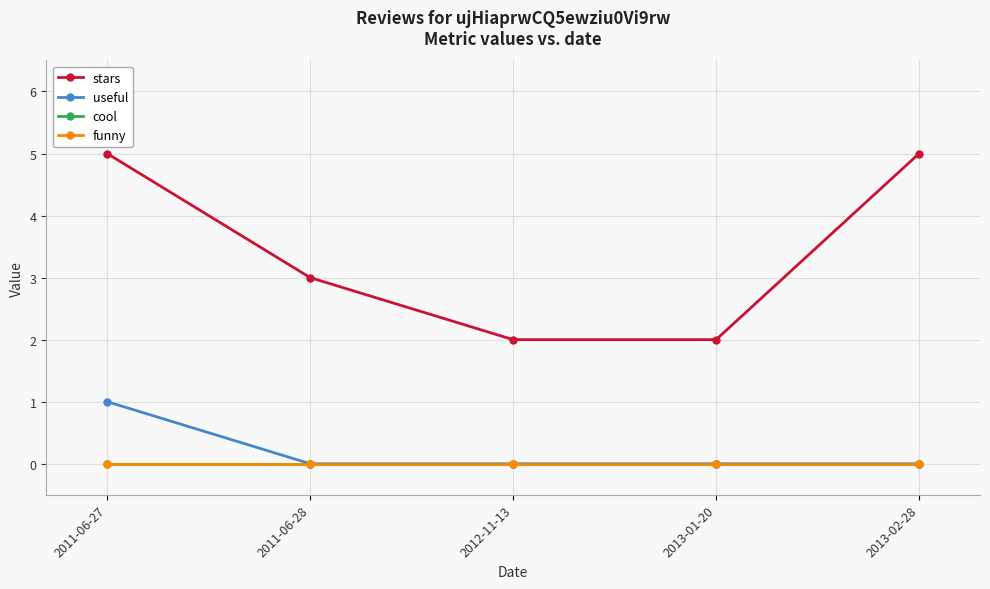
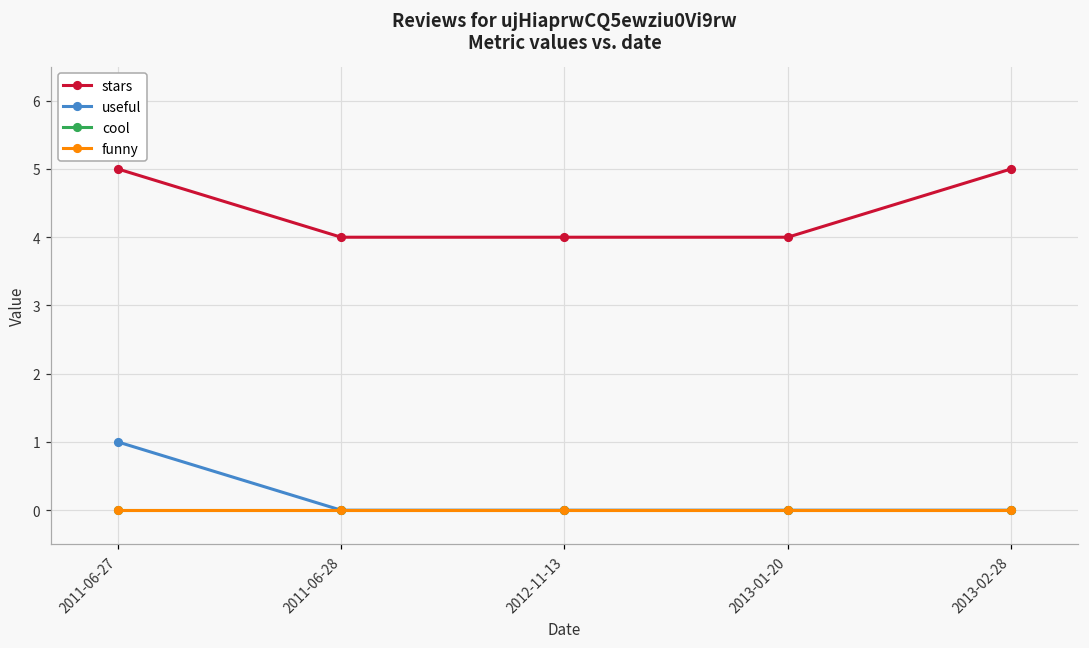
stars, 2011-06-28: 3 -> 4
stars, 2012-11-13: 2 -> 4
stars, 2013-01-20: 2 -> 4
